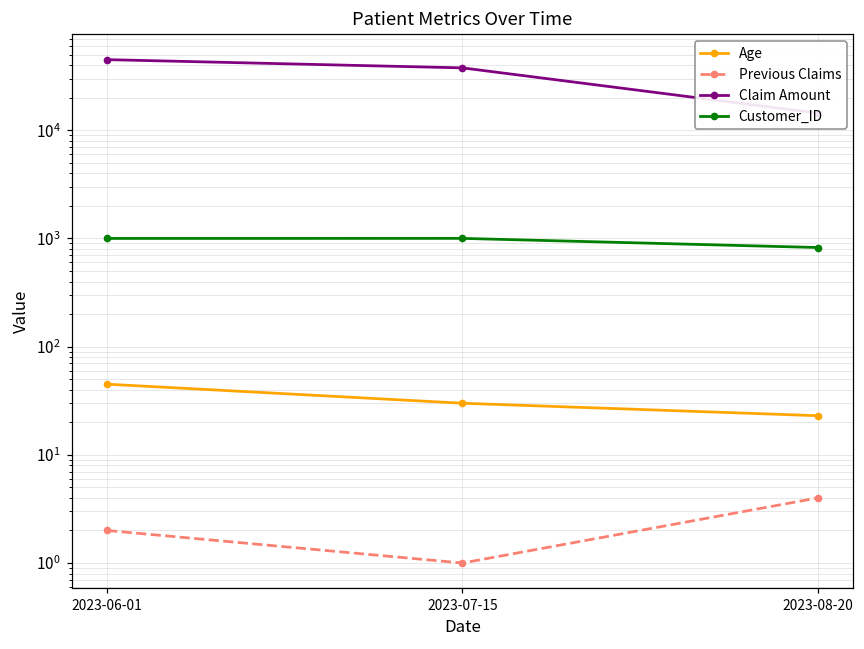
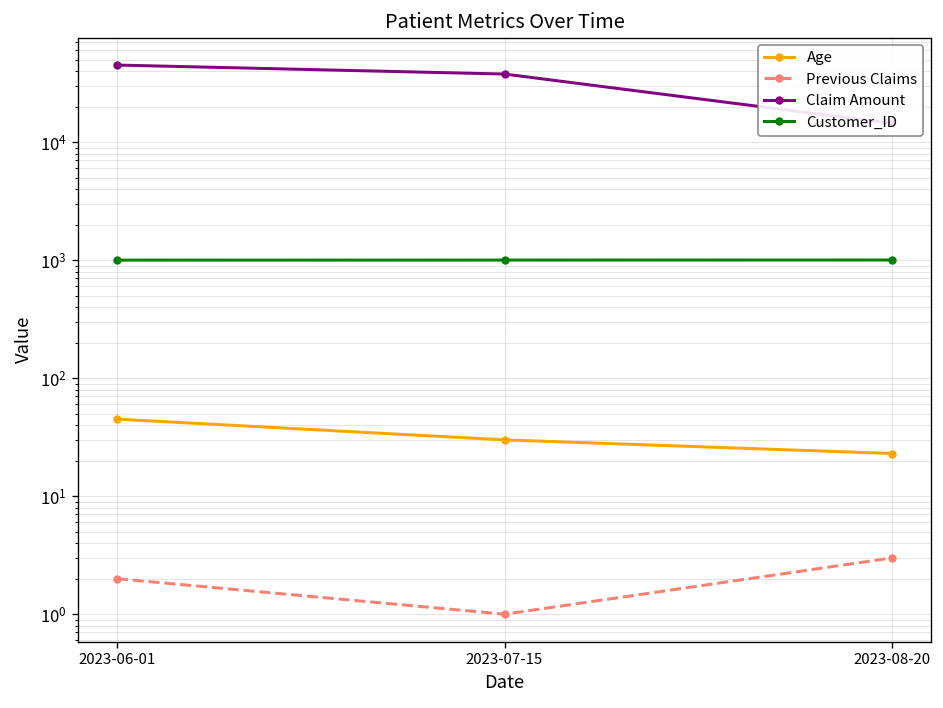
Previous Claims, 2023-08-20: 4 -> 3
Customer_ID, 2023-08-20: 800 -> 1000
